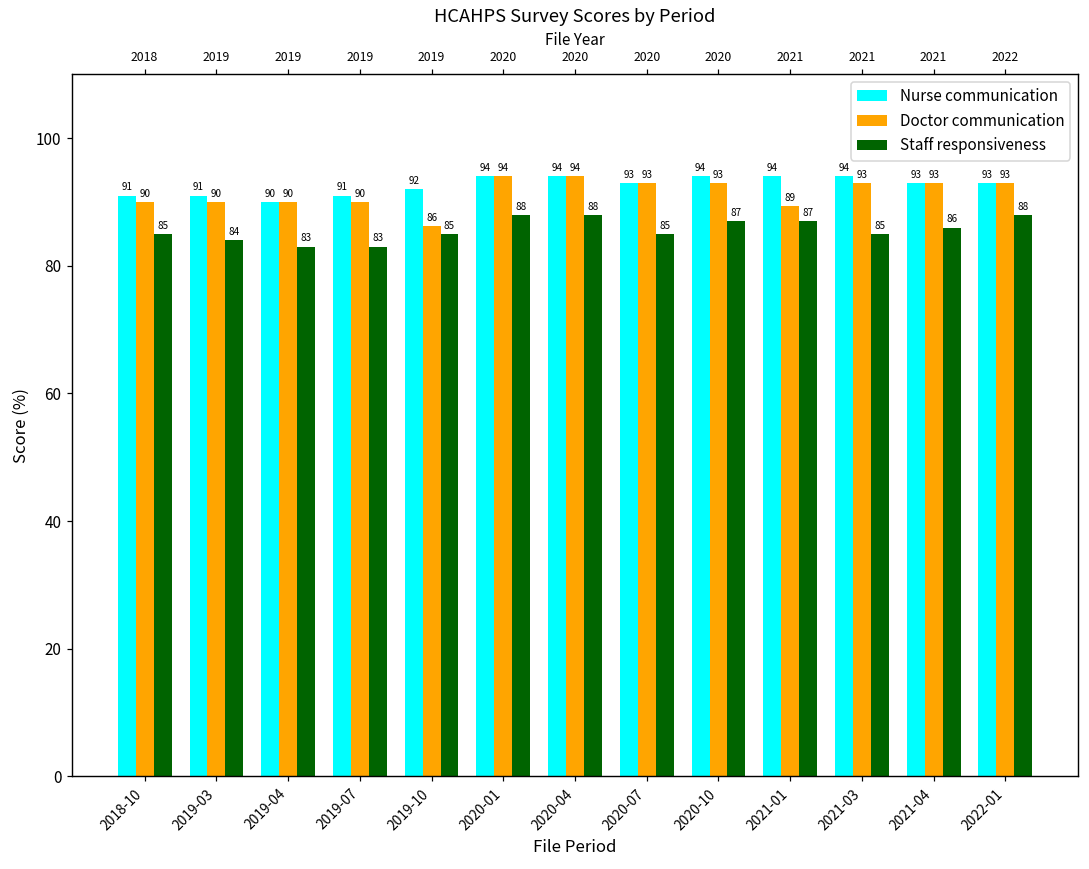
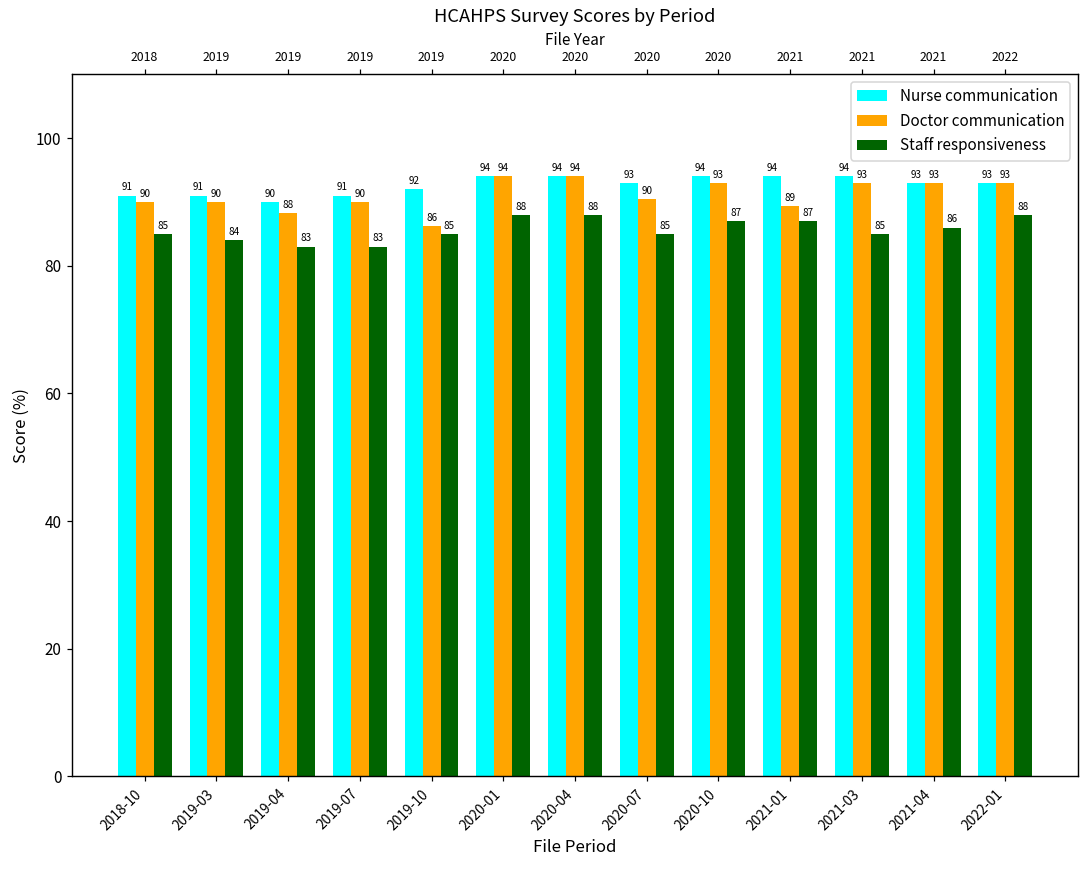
Doctor communication, 2019-04: 90 -> 88
Doctor communication, 2020-07: 93 -> 90
